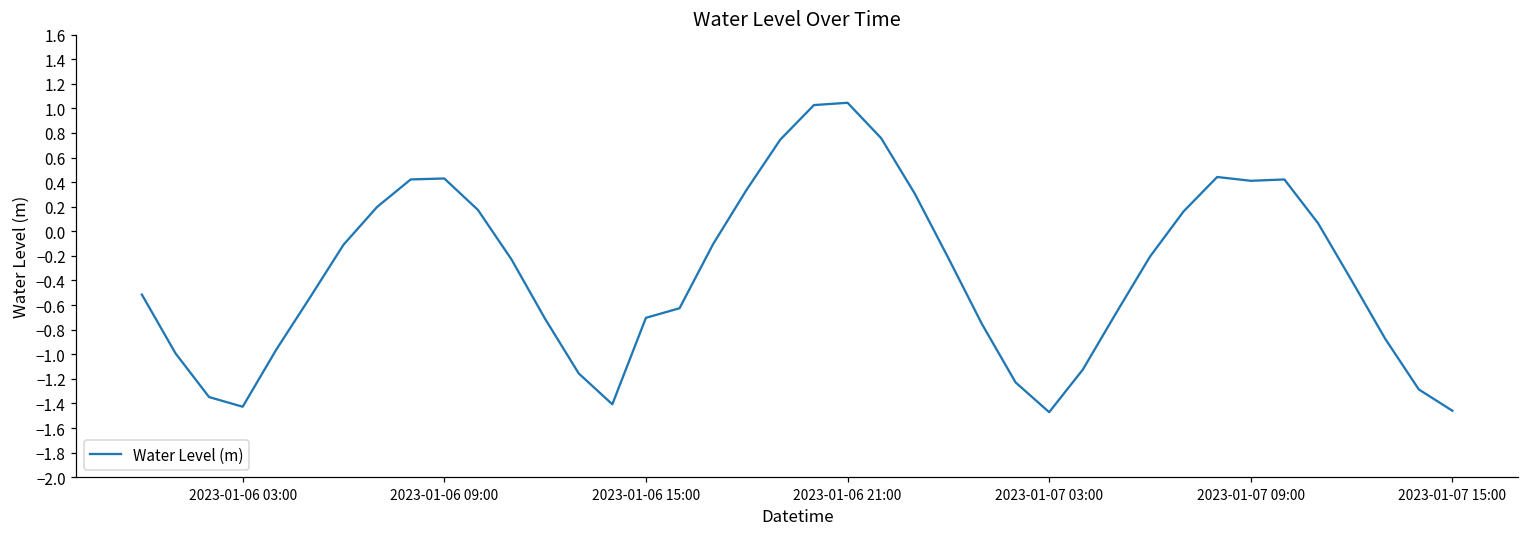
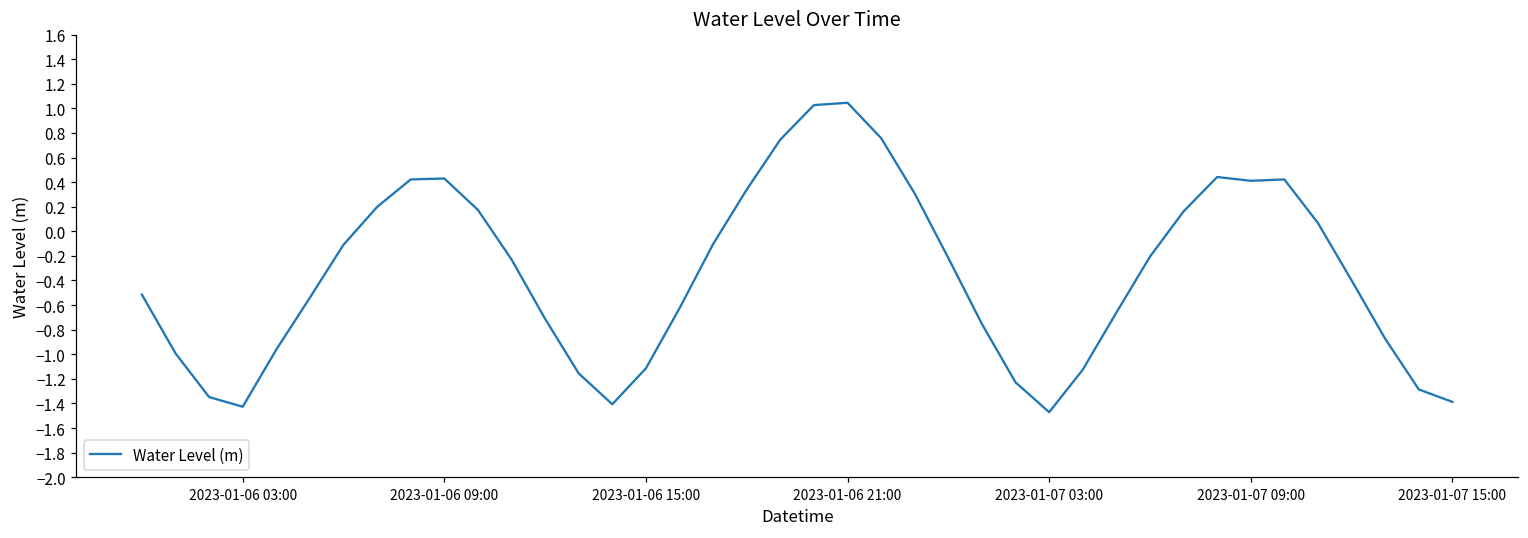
2023-01-06 15:00: -0.70 -> -1.11
2023-01-07 15:00: -1.46 -> -1.39
